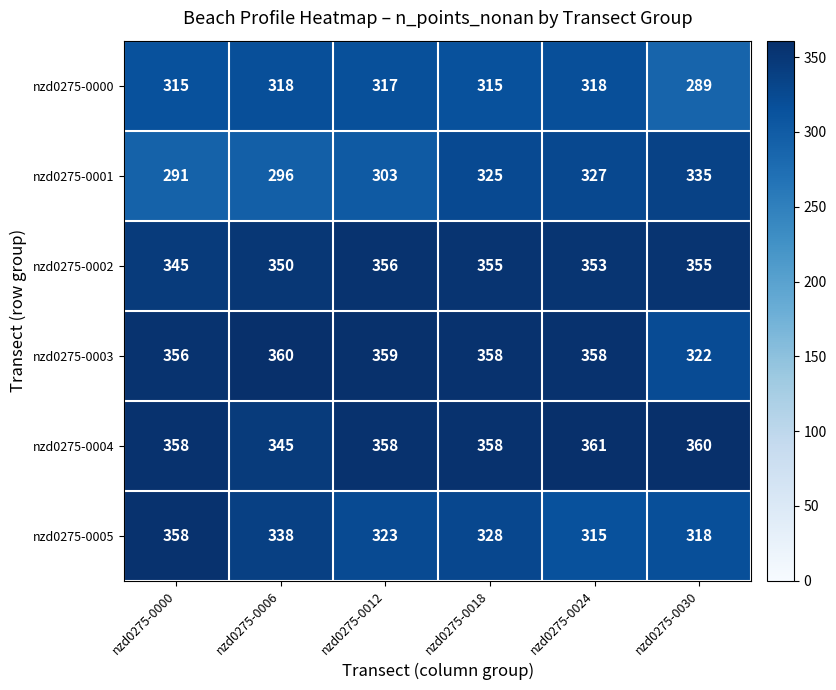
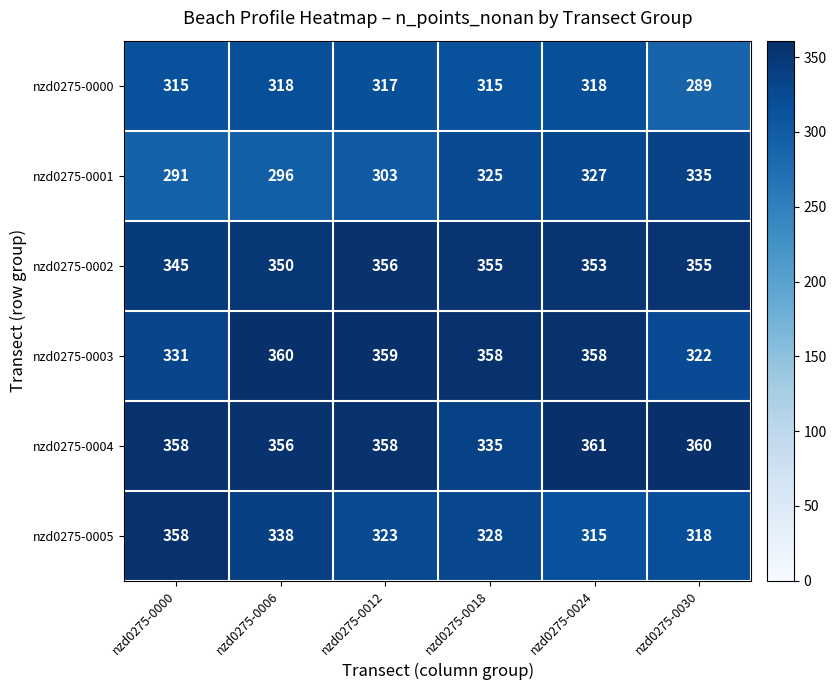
nzd0275-0003, nzd0275-0000: 356 -> 331
nzd0275-0004, nzd0275-0006: 345 -> 356
nzd0275-0004, nzd0275-0018: 358 -> 335
